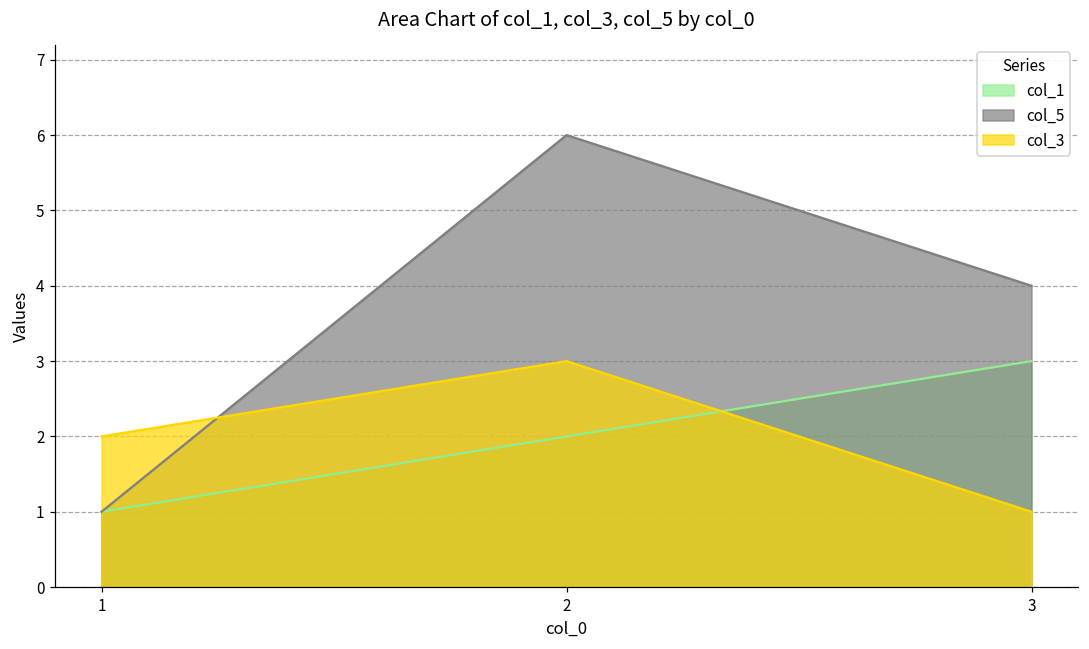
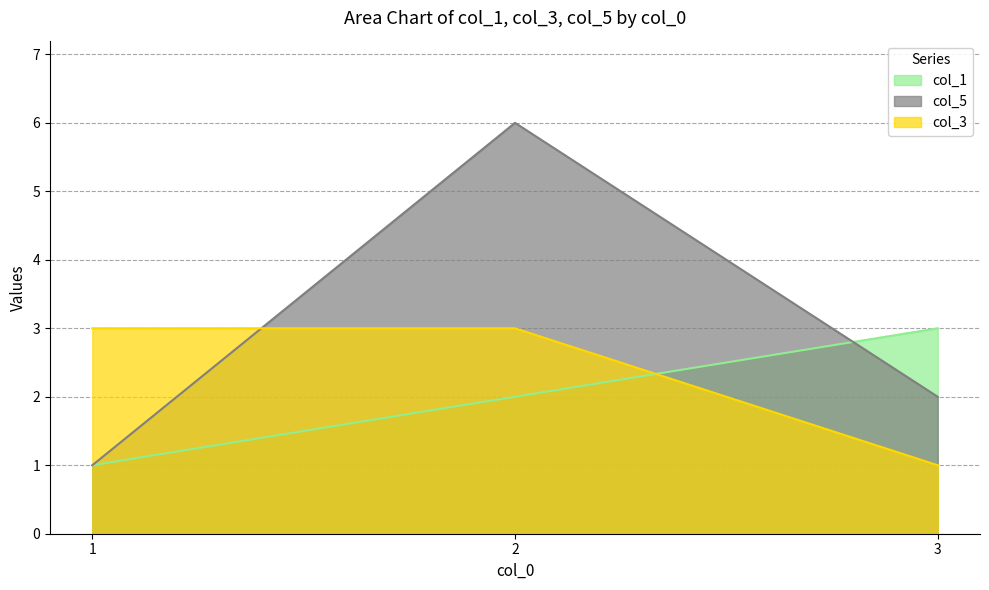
col_3, 1: 2 -> 3
col_5, 3: 4 -> 2
